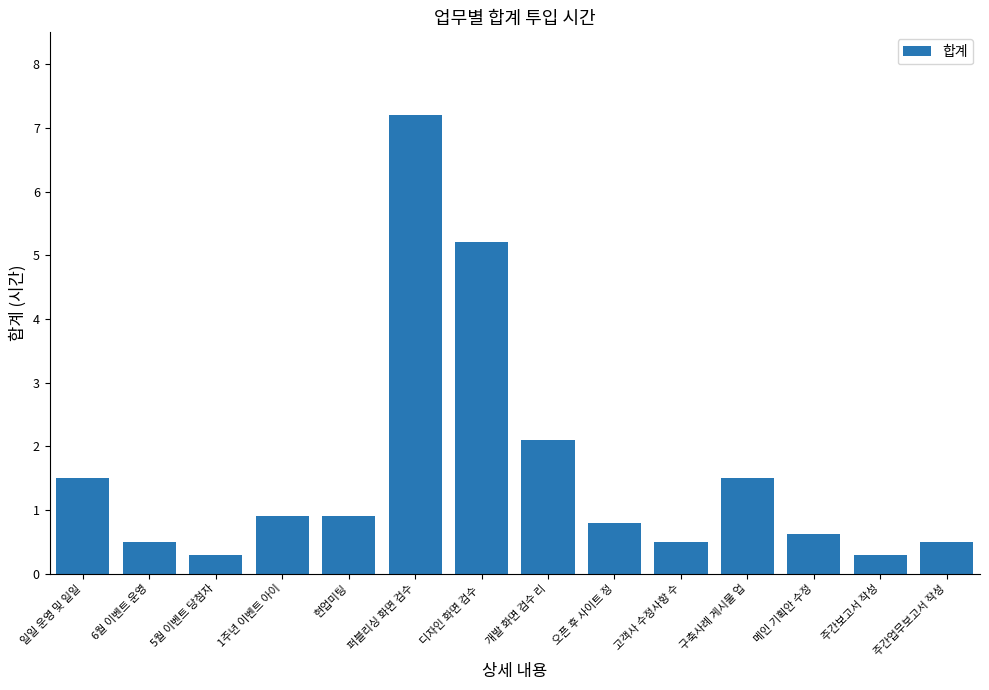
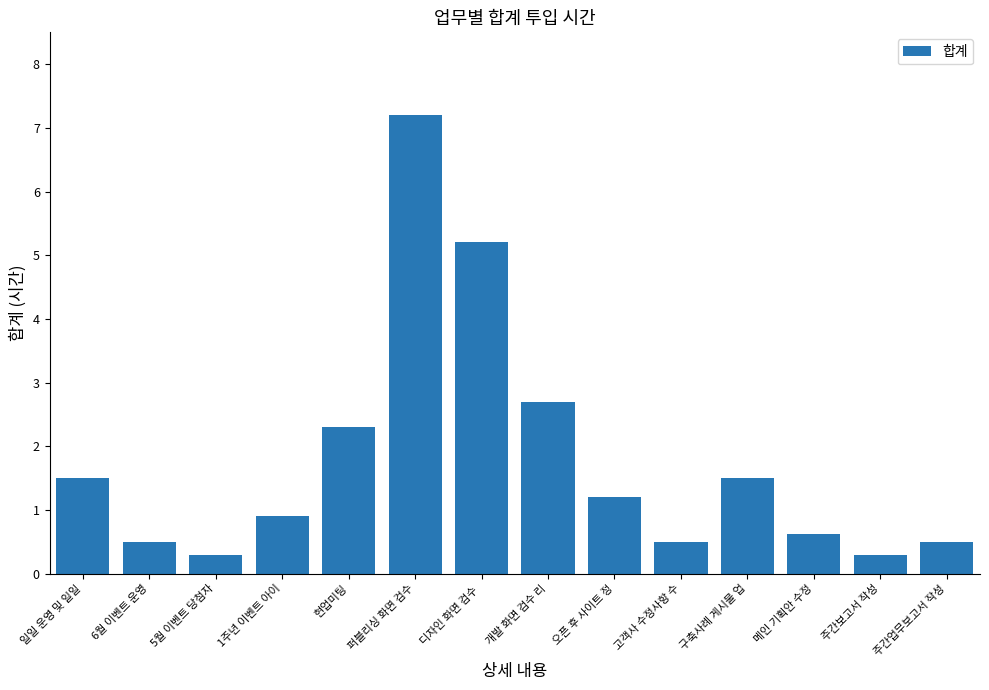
현업미팅: 0.9 -> 2.3
개발 화면 검수 리: 2.1 -> 2.7
오픈 후 사이트 정: 0.8 -> 1.2
